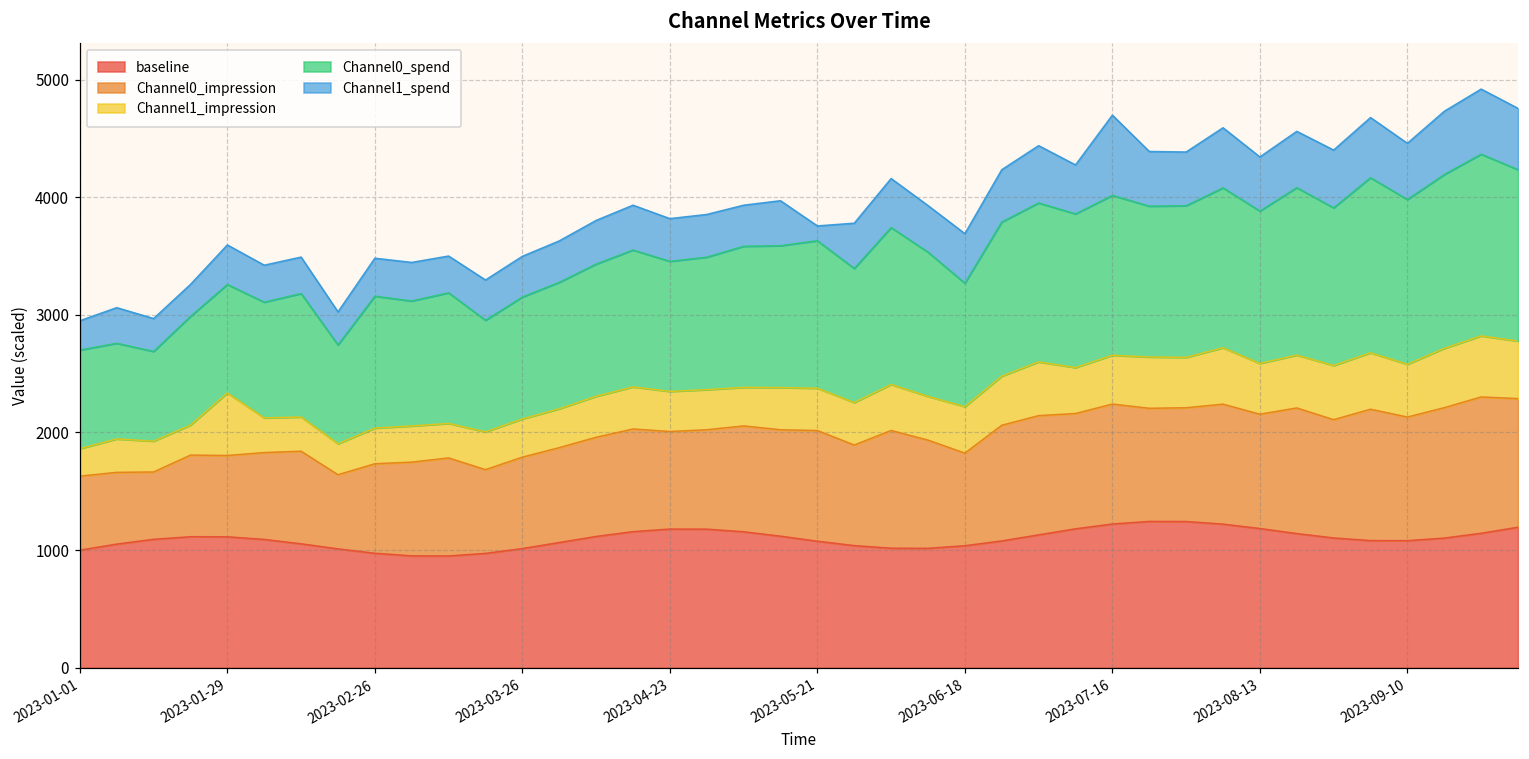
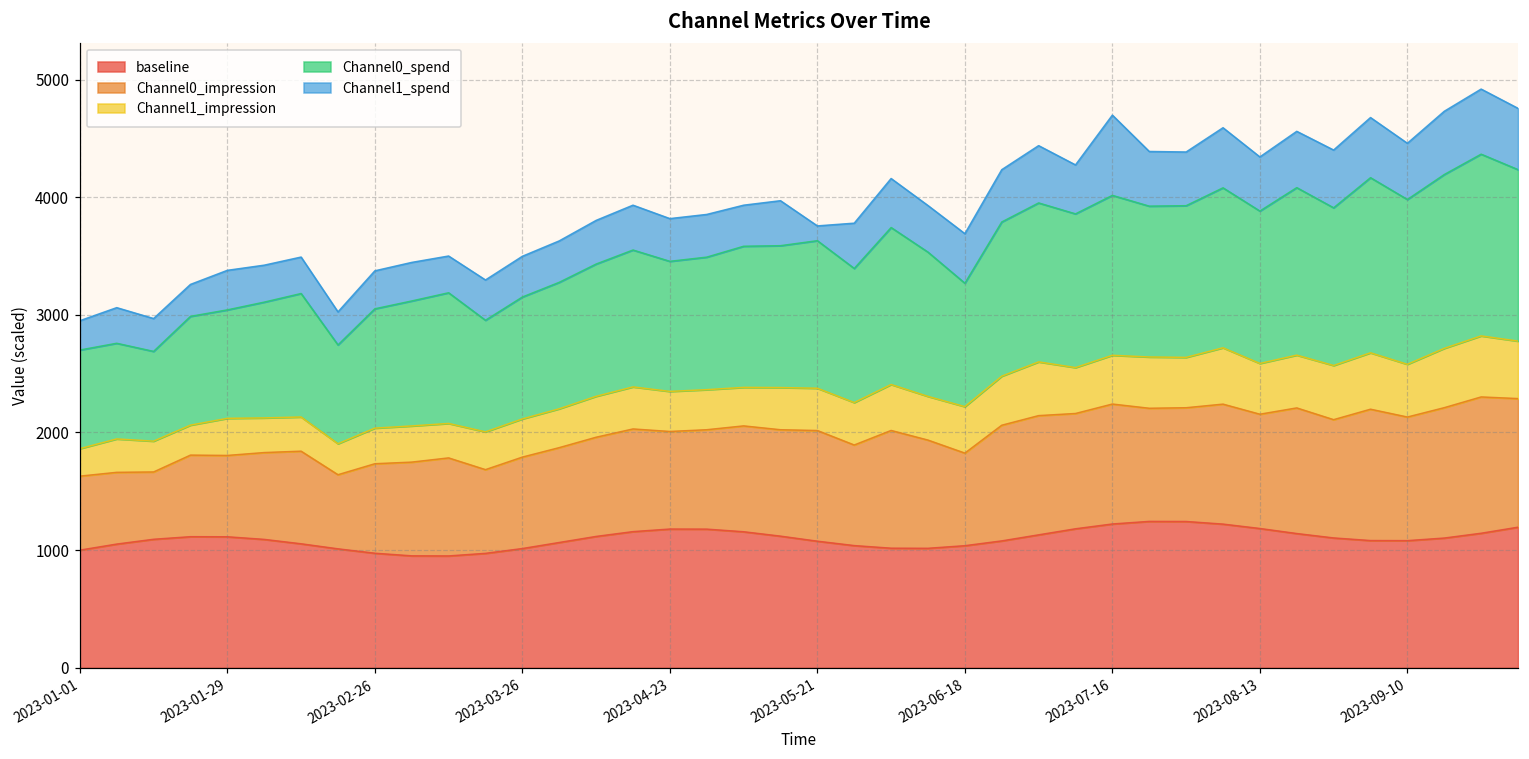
Channel1_impression, 2023-01-29: 530 -> 320
Channel0_spend, 2023-02-26: 1120 -> 1010
